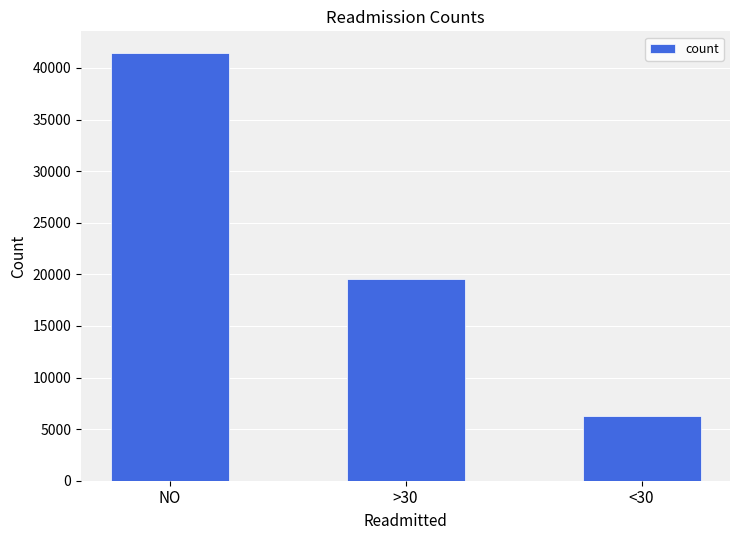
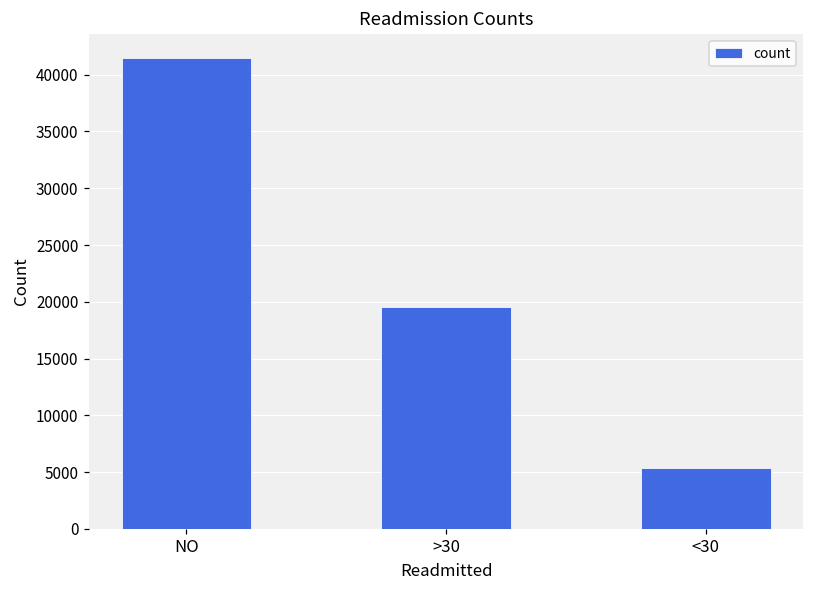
<30: 6300 -> 5400
